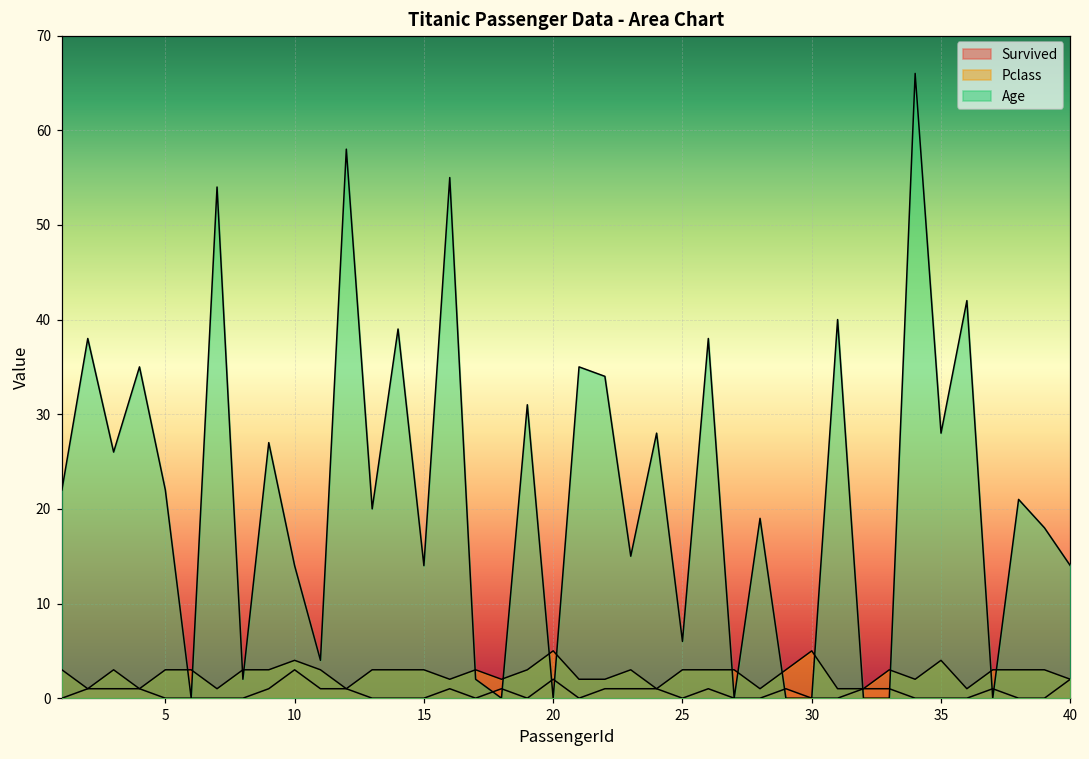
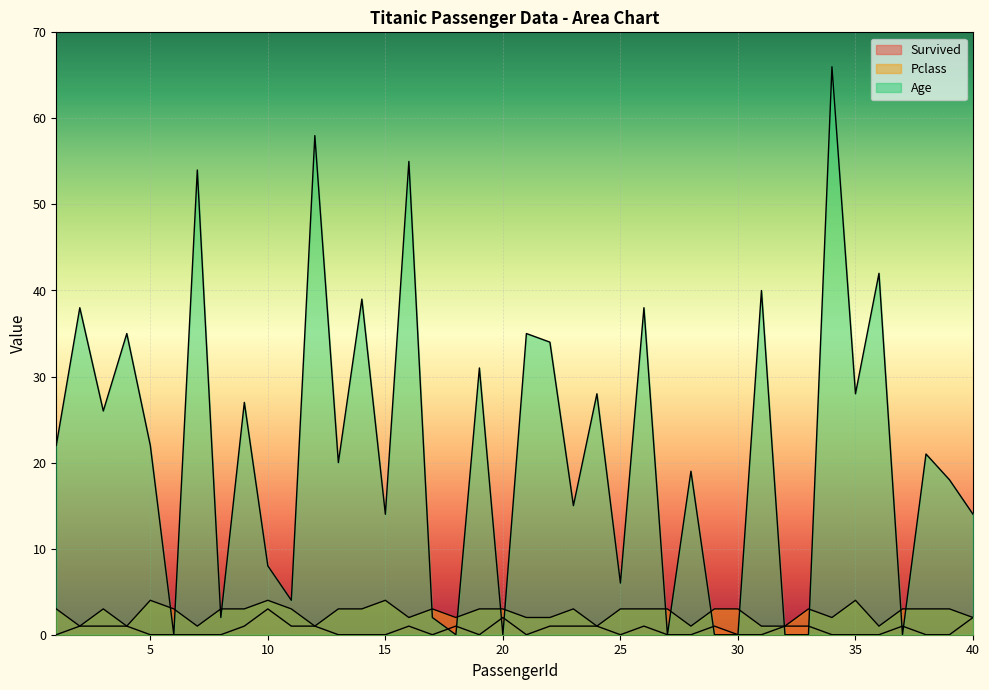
Pclass, 5: 3 -> 4
Age, 10: 14 -> 8
Pclass, 15: 3 -> 4
Pclass, 20: 5 -> 3
Pclass, 30: 5 -> 3
